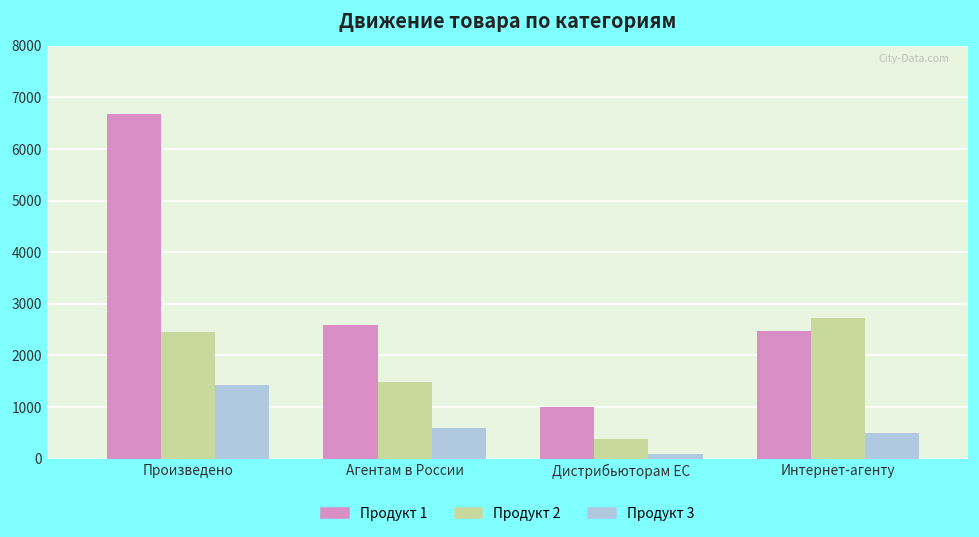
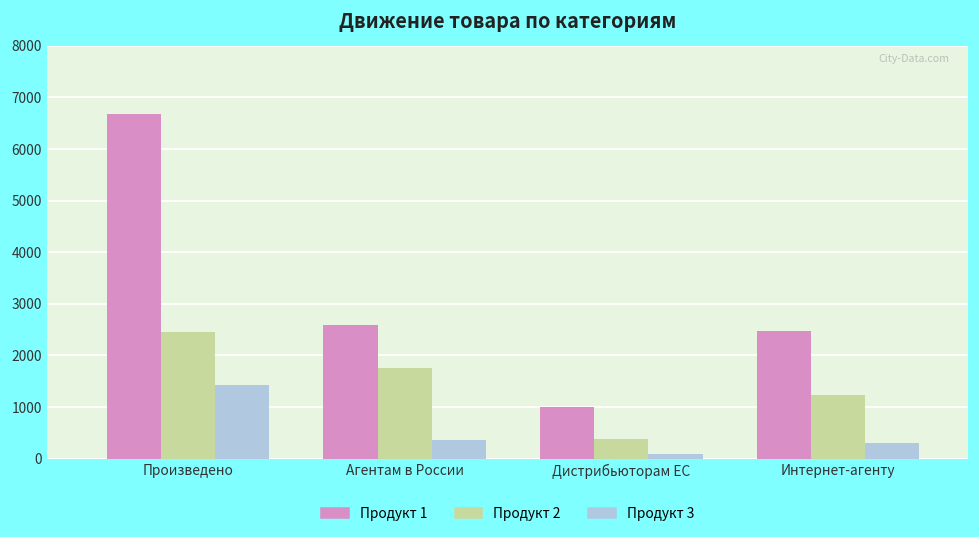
Продукт 2, Агентам в России: 1500 -> 1700
Продукт 3, Агентам в России: 600 -> 400
Продукт 2, Интернет-агенту: 2700 -> 1200
Продукт 3, Интернет-агенту: 500 -> 300
